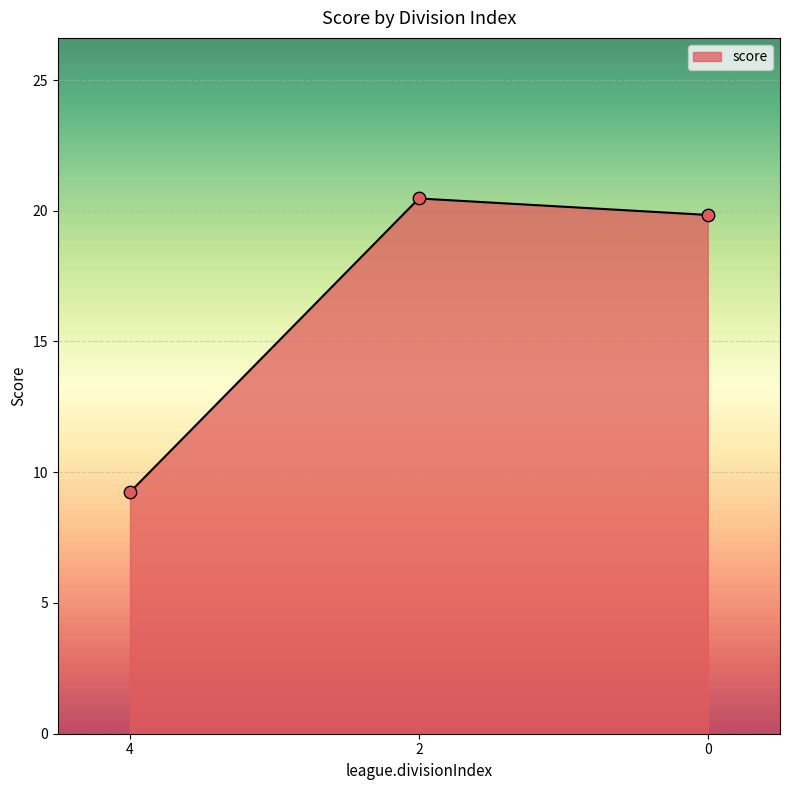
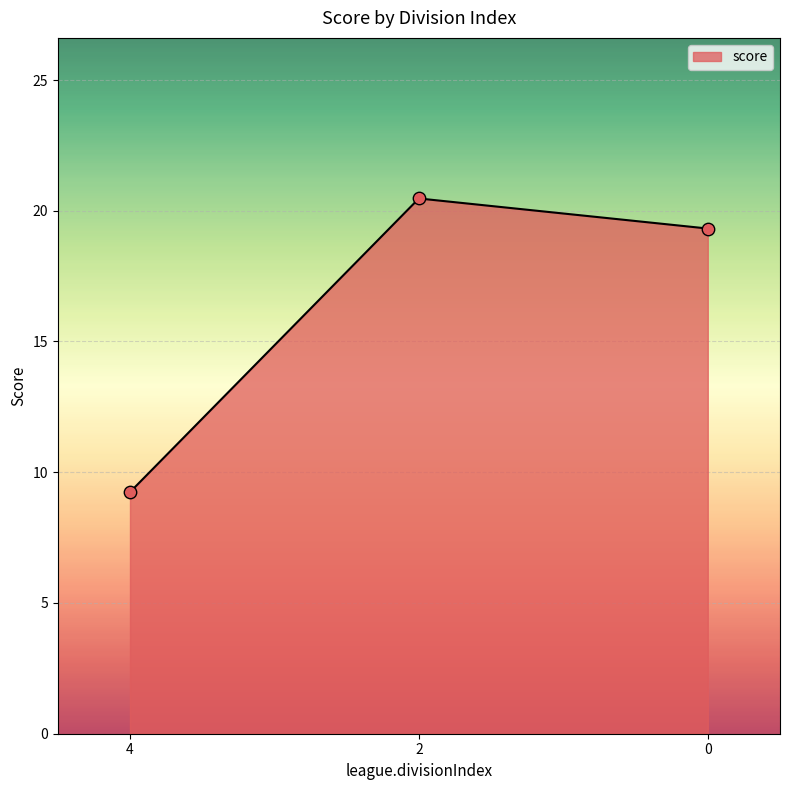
0: 19.8 -> 19.3
